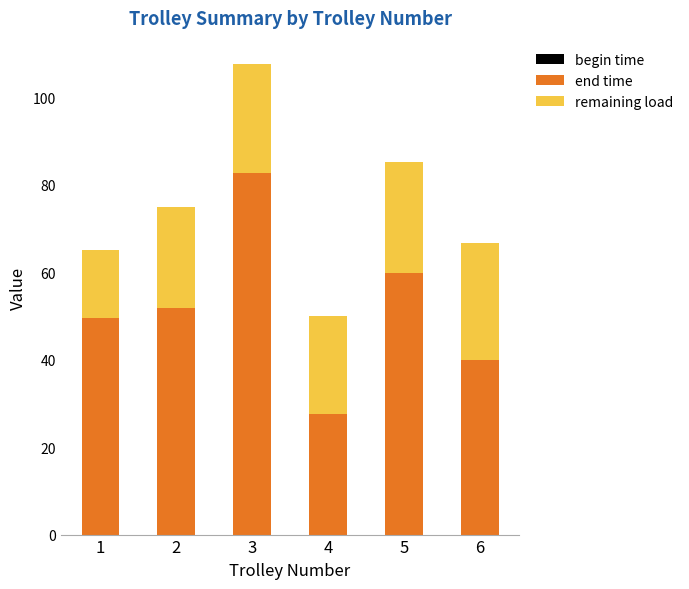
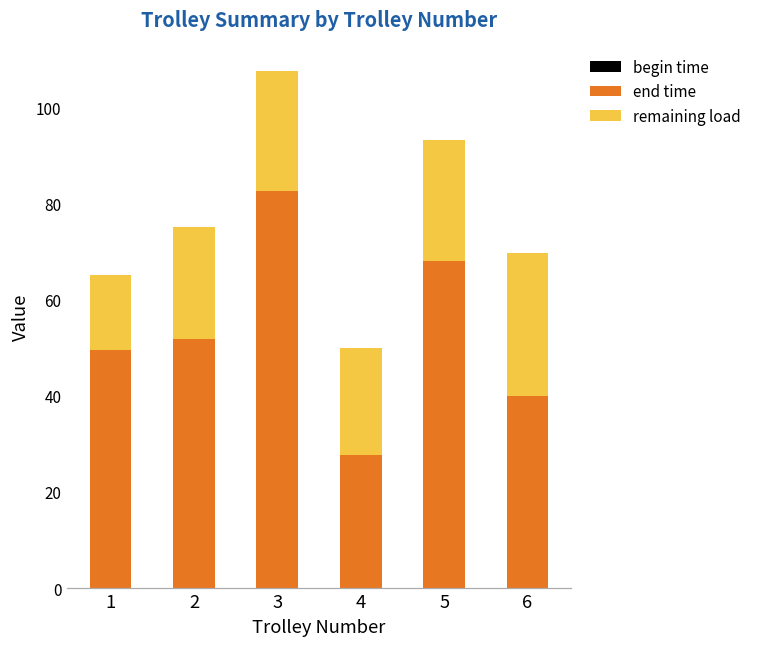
end time, 5: 60 -> 68
remaining load, 6: 27 -> 30
